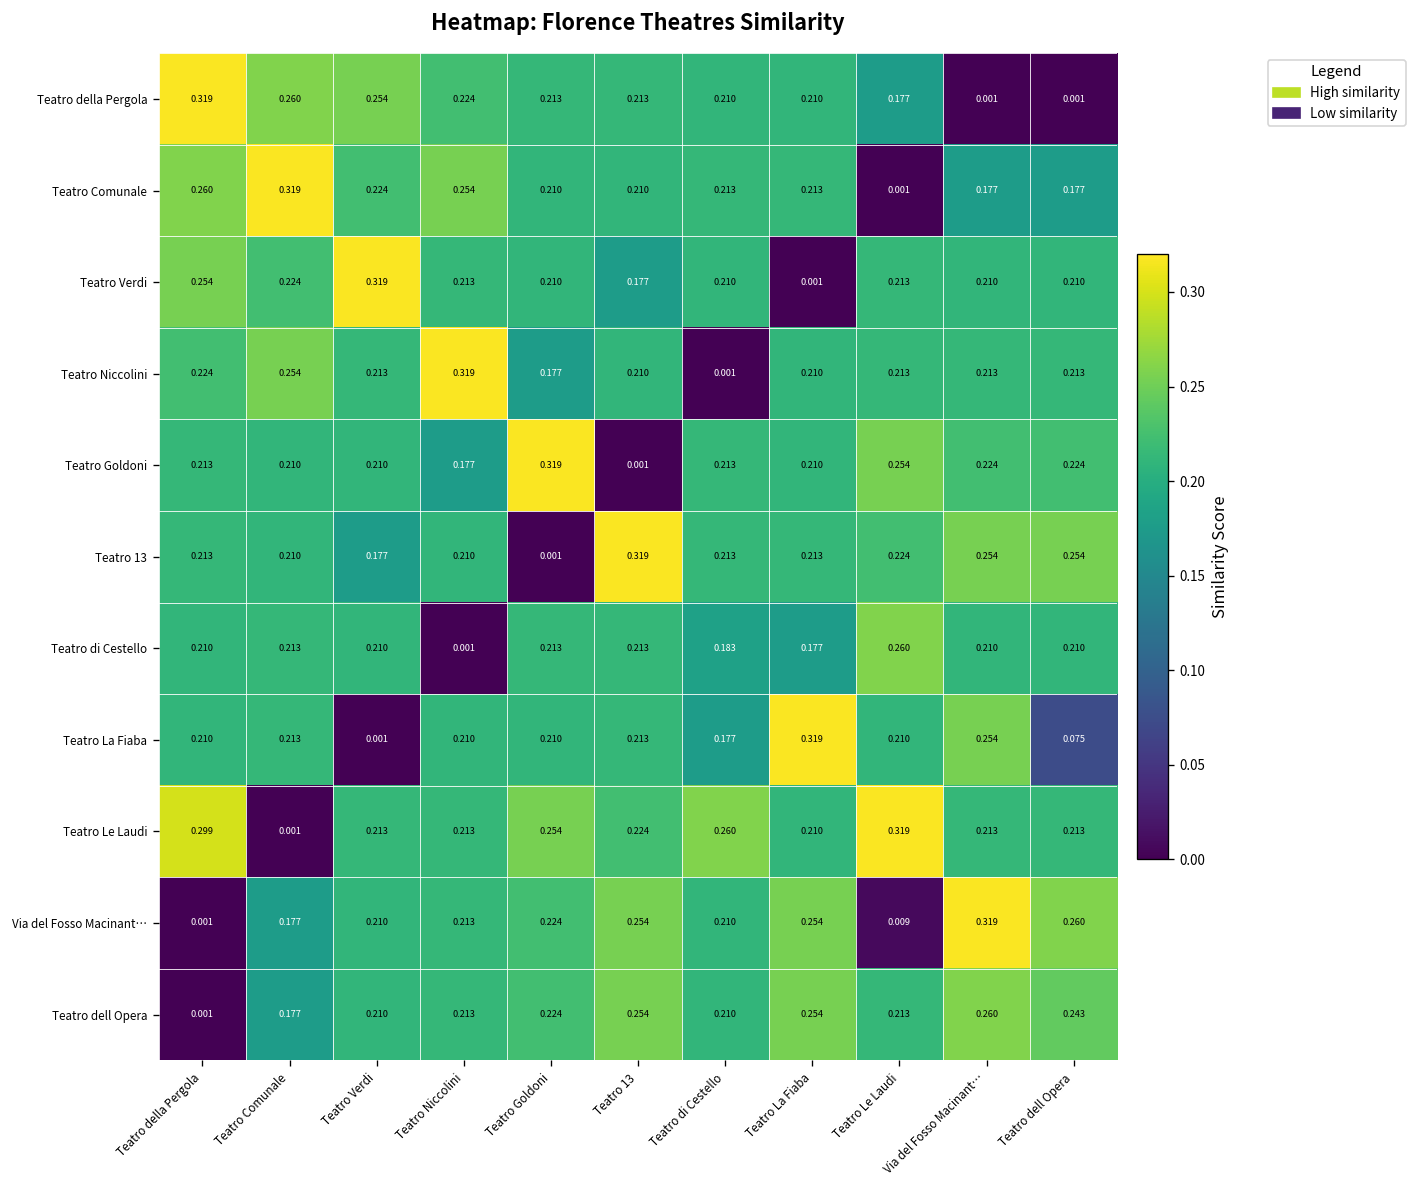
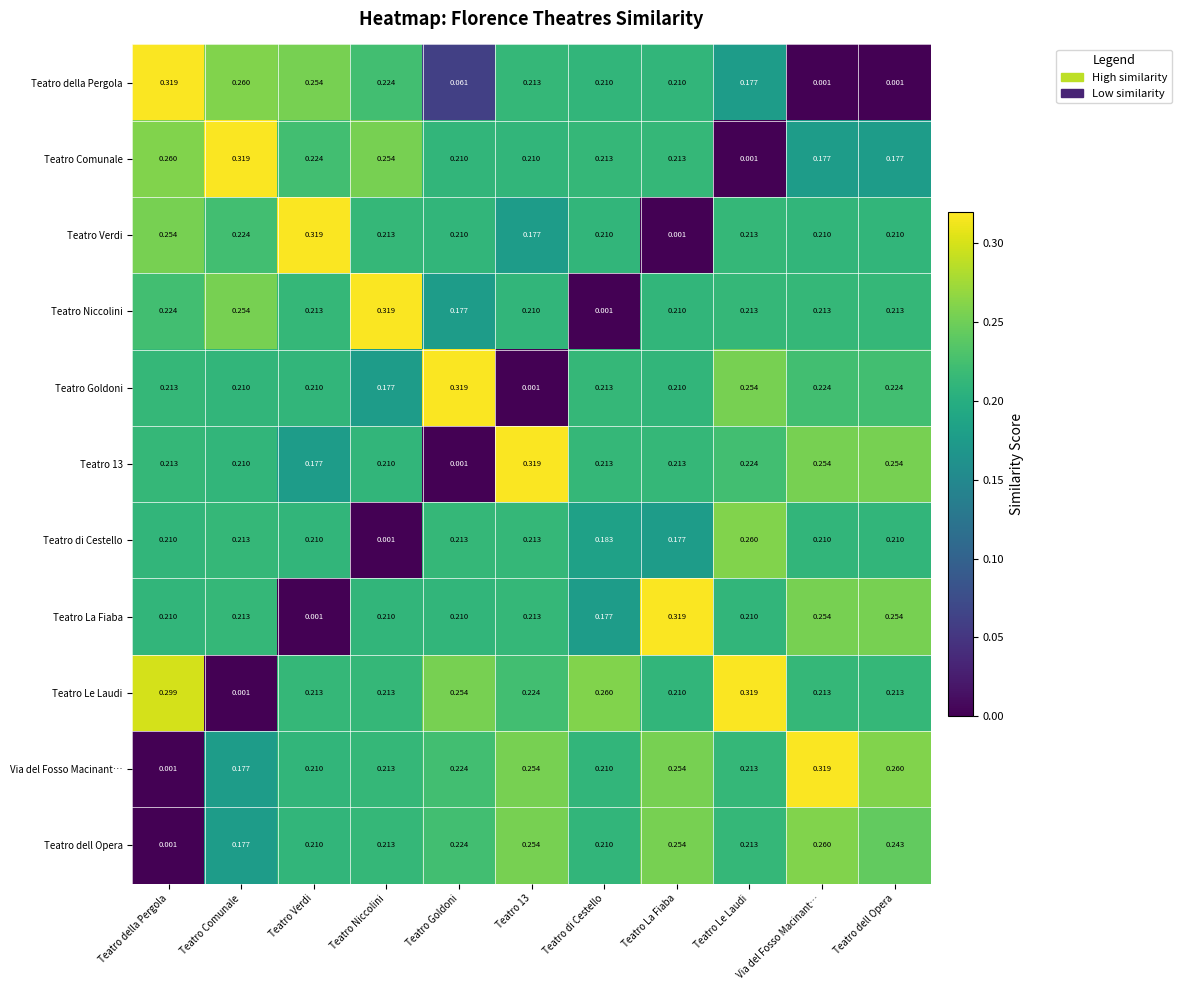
Teatro della Pergola, Teatro Goldoni: 0.213 -> 0.061
Teatro La Fiaba, Teatro dell Opera: 0.075 -> 0.254
Via del Fosso Macinant…, Teatro Le Laudi: 0.009 -> 0.213
